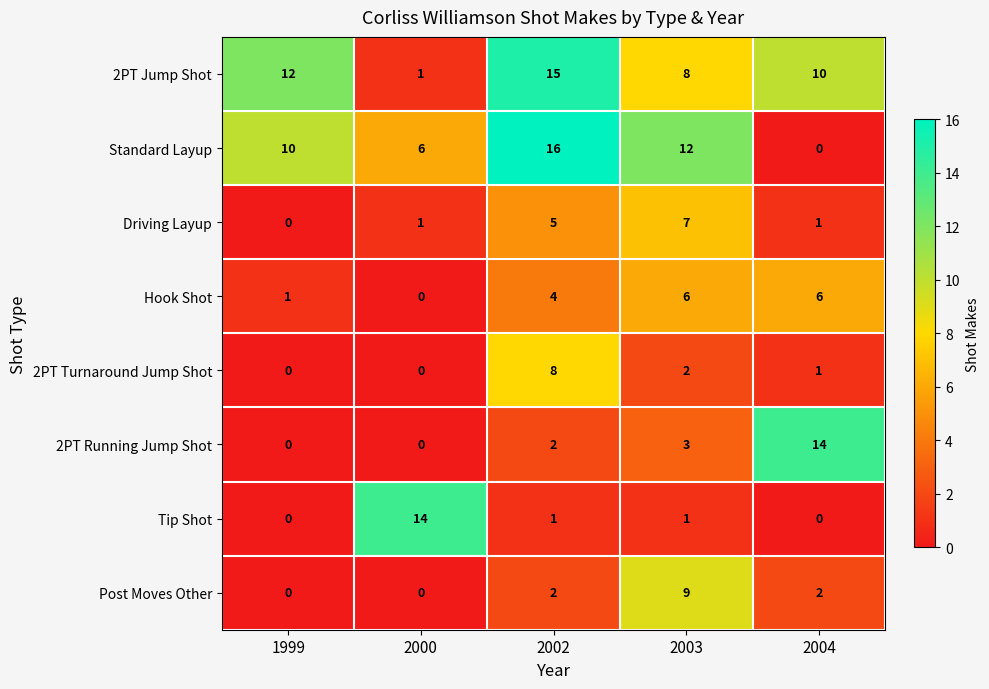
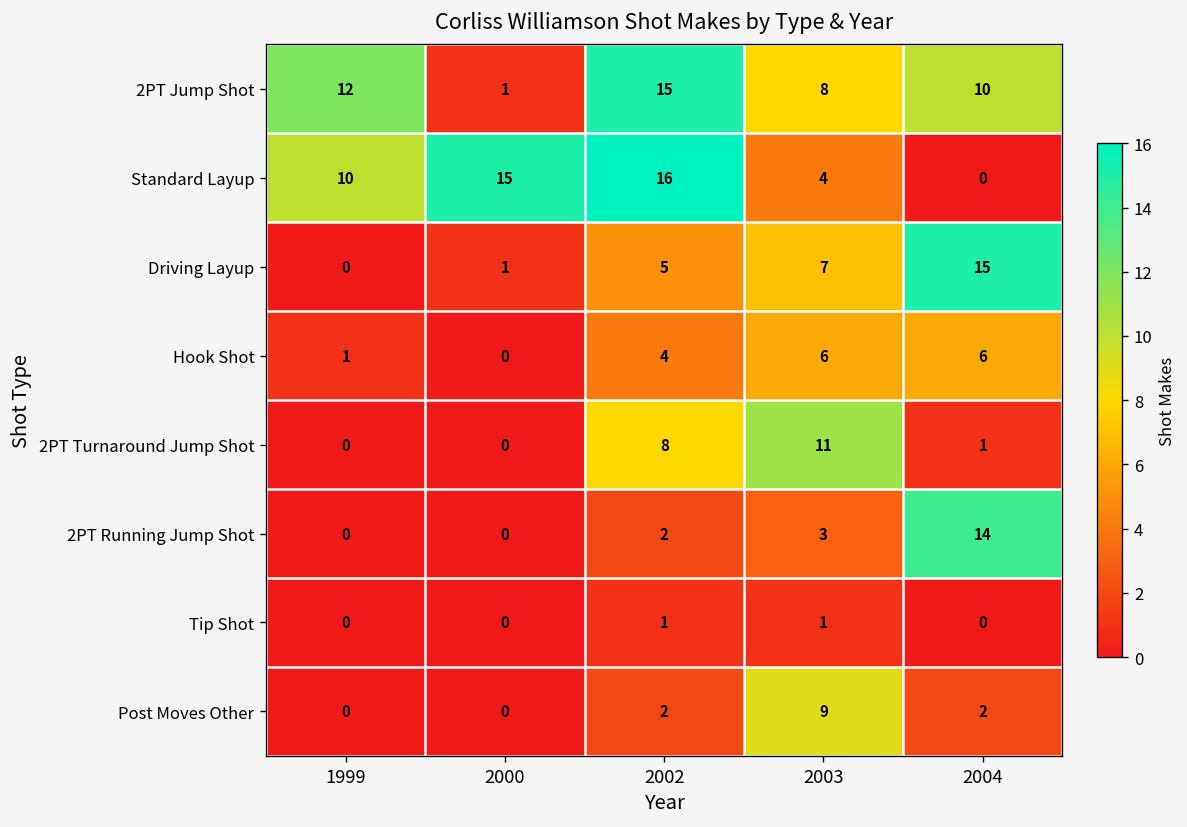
Standard Layup, 2000: 6 -> 15
Standard Layup, 2003: 12 -> 4
Driving Layup, 2004: 1 -> 15
2PT Turnaround Jump Shot, 2003: 2 -> 11
Tip Shot, 2000: 14 -> 0
